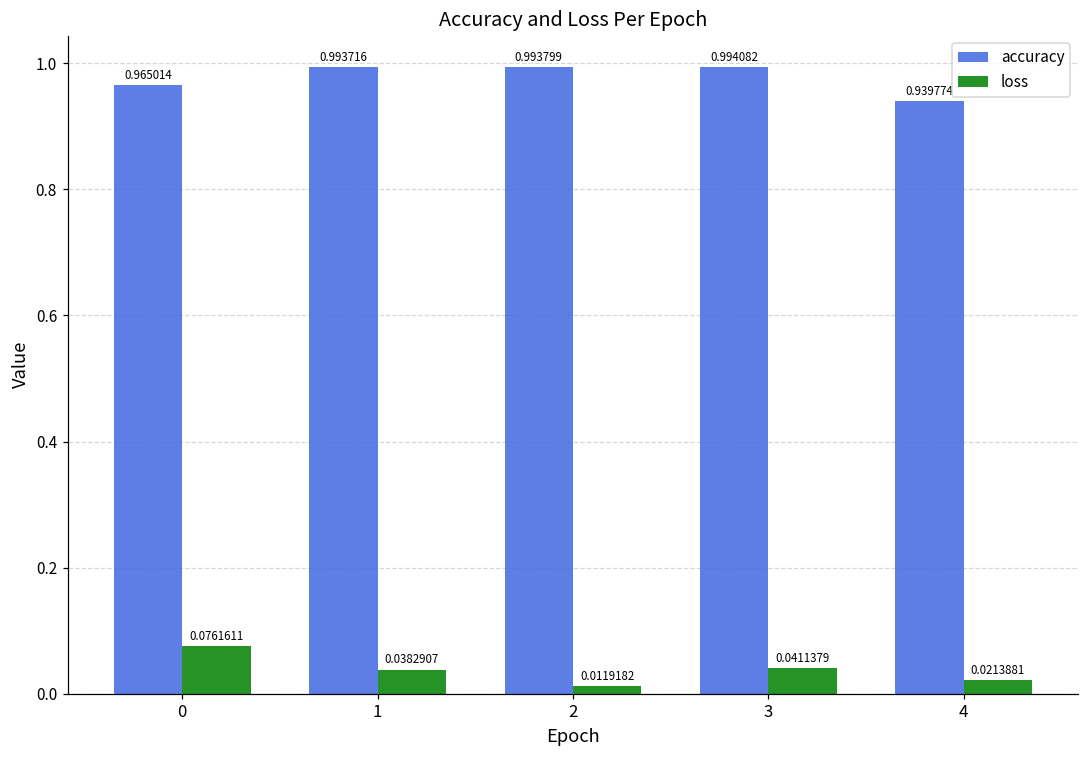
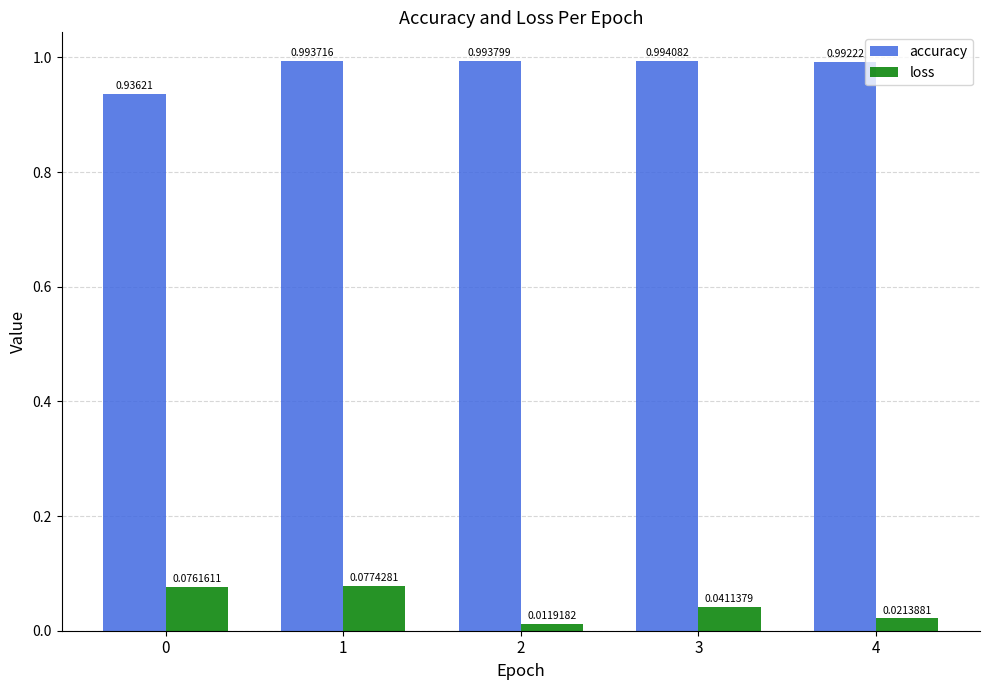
accuracy, 0: 0.965014 -> 0.93621
loss, 1: 0.0382907 -> 0.0774281
accuracy, 4: 0.939774 -> 0.99222
